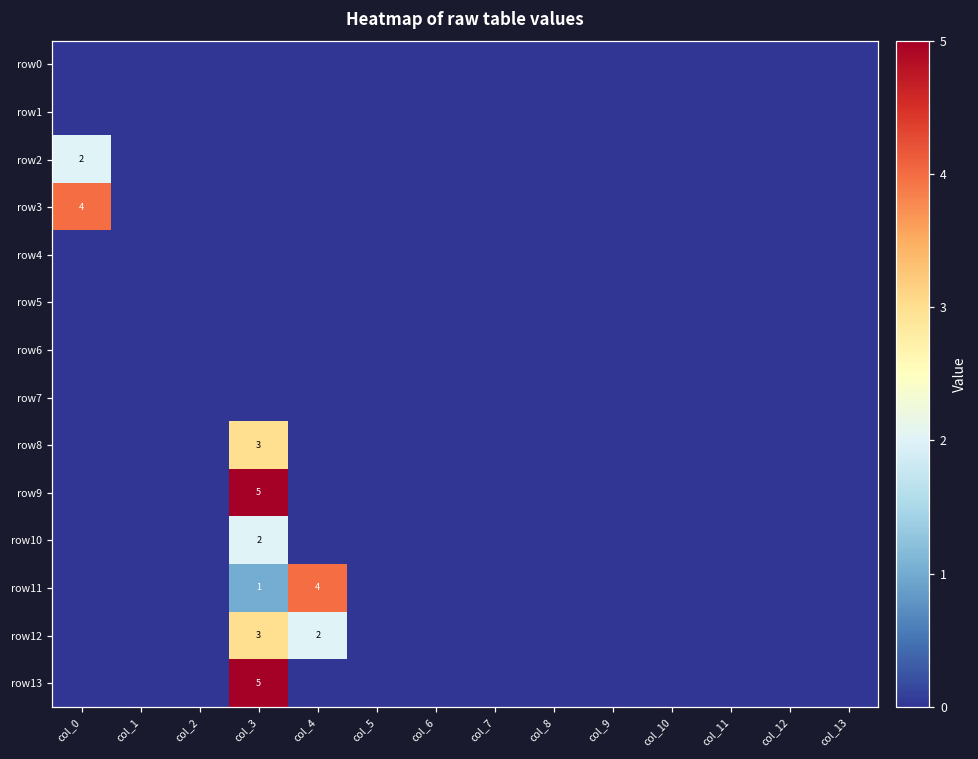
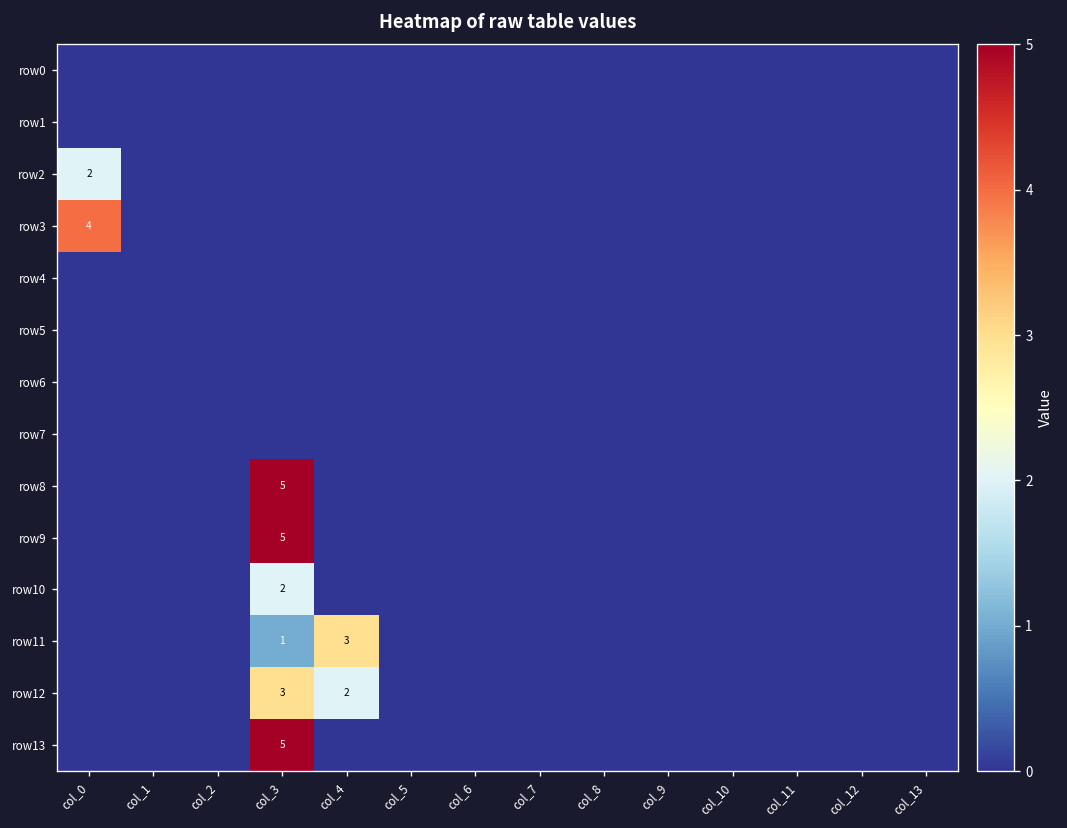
row8, col_3: 3 -> 5
row11, col_4: 4 -> 3
